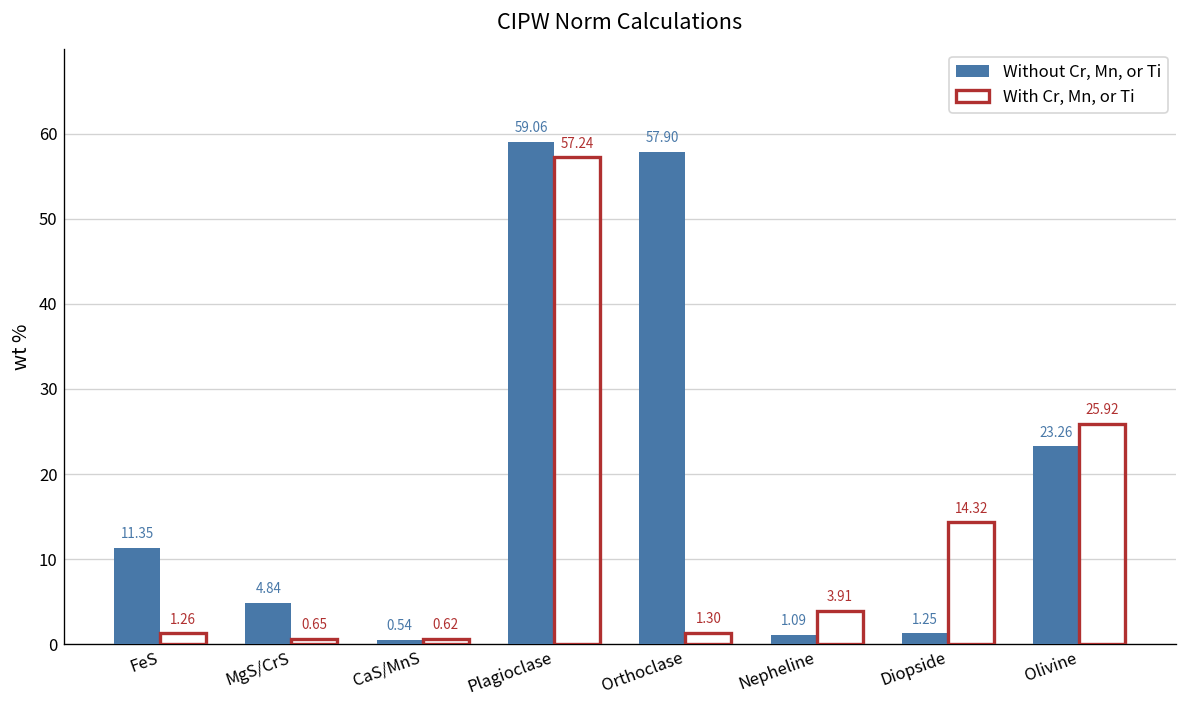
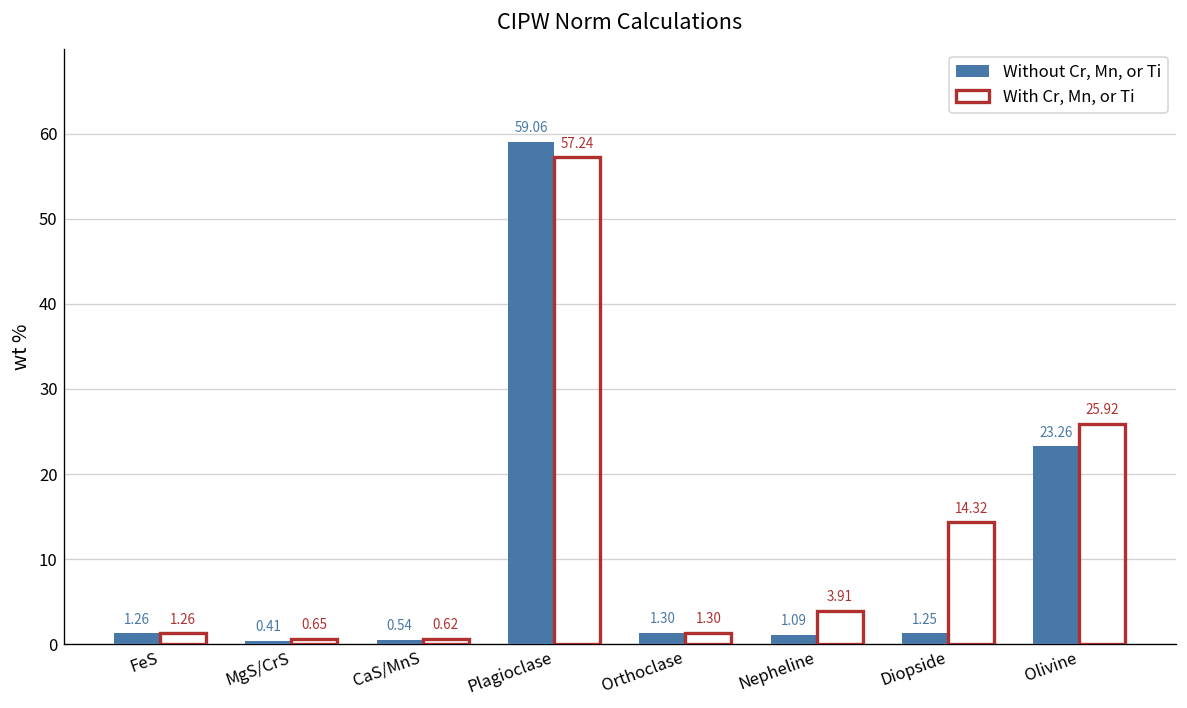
Without Cr, Mn, or Ti, FeS: 11.35 -> 1.26
Without Cr, Mn, or Ti, MgS/CrS: 4.84 -> 0.41
Without Cr, Mn, or Ti, Orthoclase: 57.90 -> 1.30
